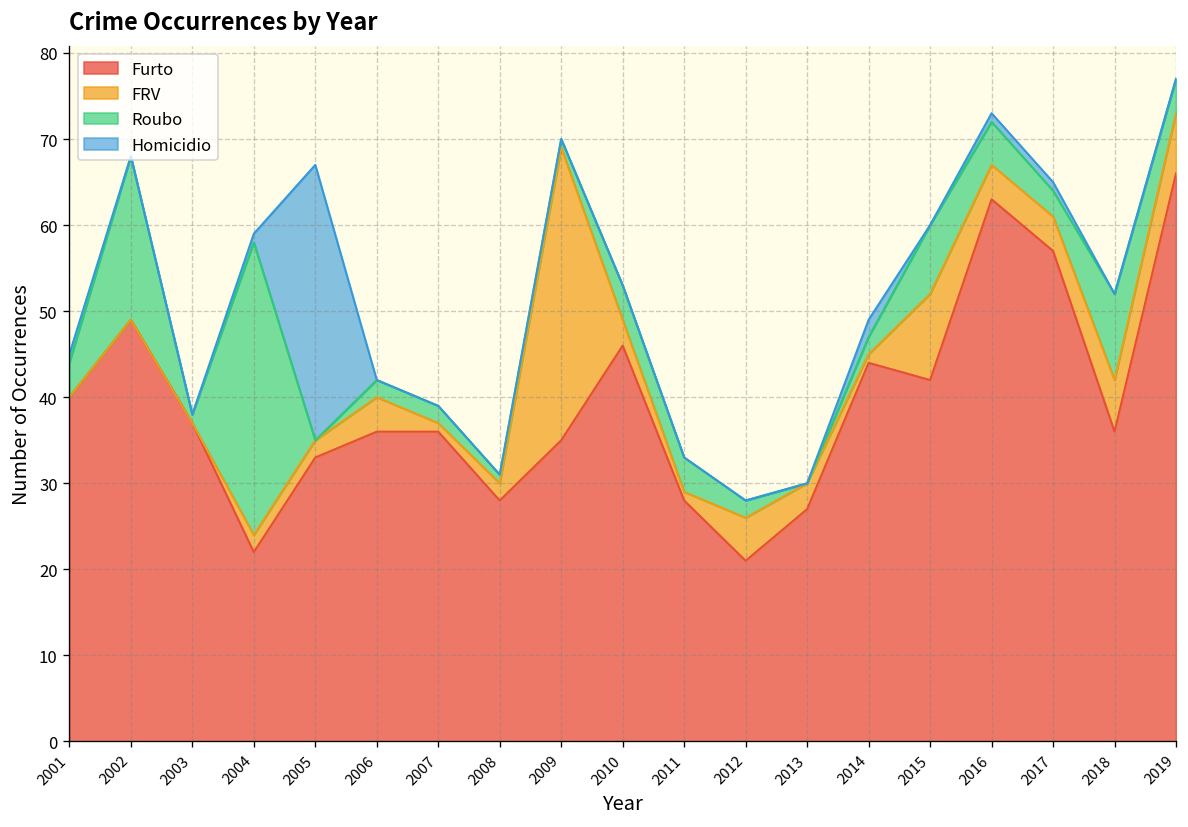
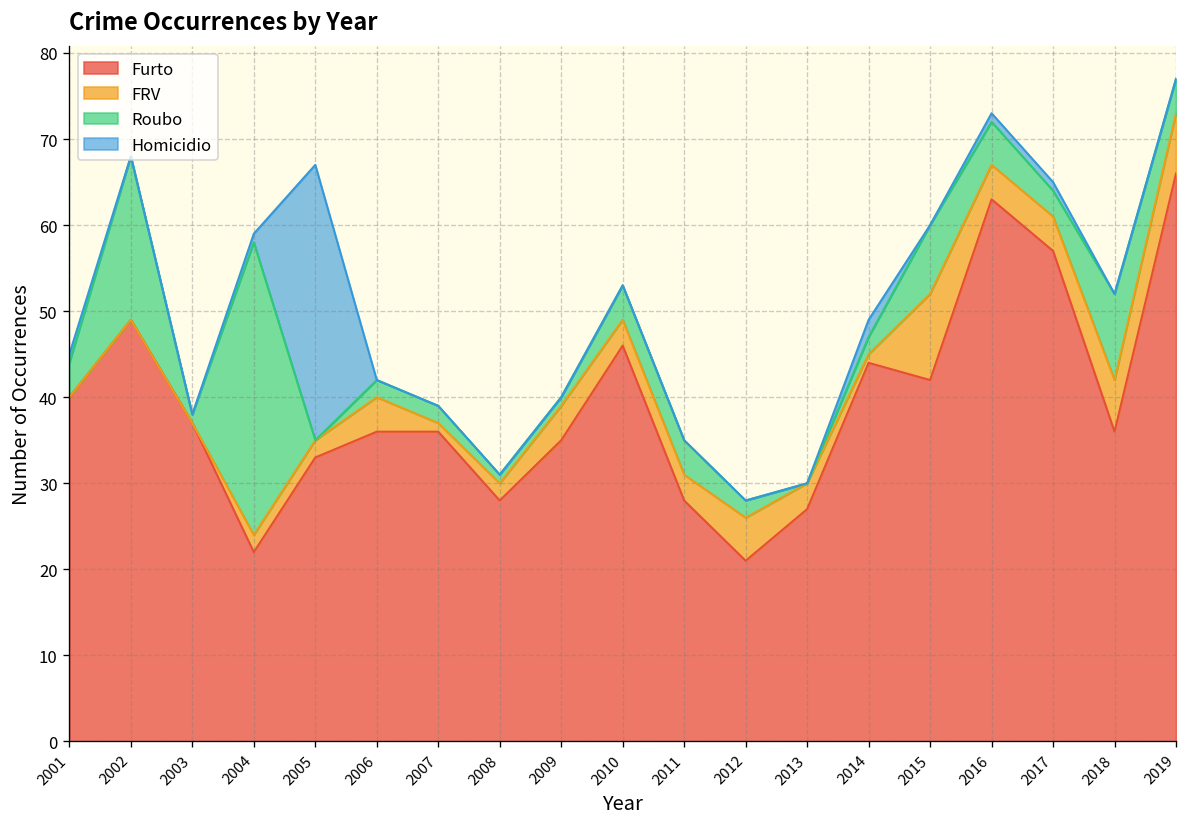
FRV, 2009: 34 -> 4
FRV, 2011: 1 -> 3
